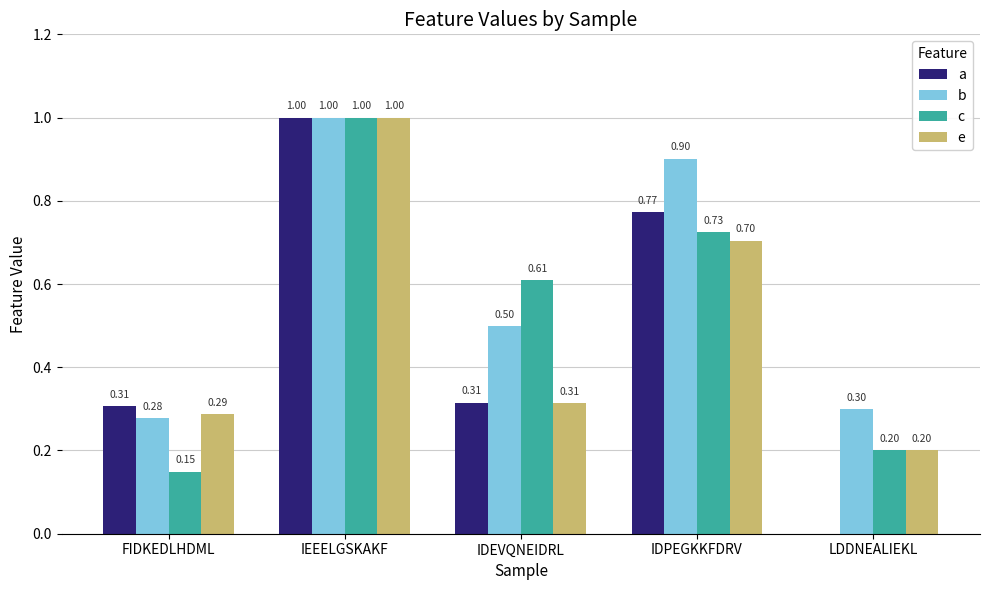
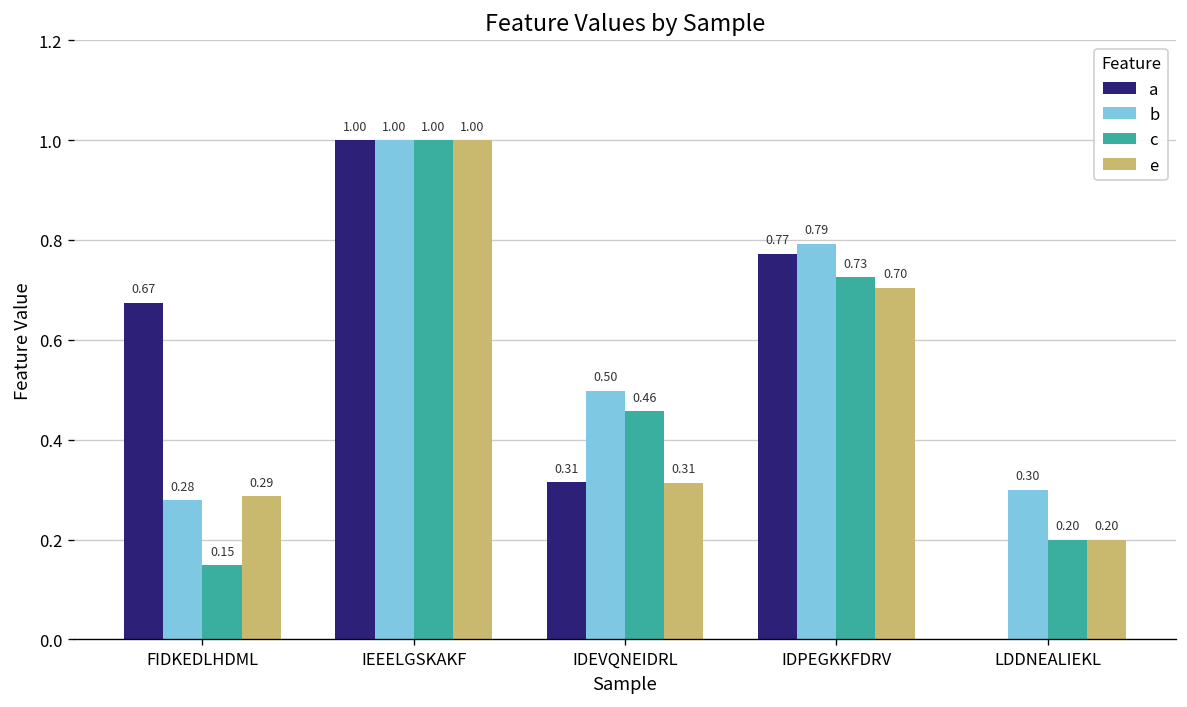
a, FIDKEDLHDML: 0.31 -> 0.67
c, IDEVQNEIDRL: 0.61 -> 0.46
b, IDPEGKKFDRV: 0.90 -> 0.79
